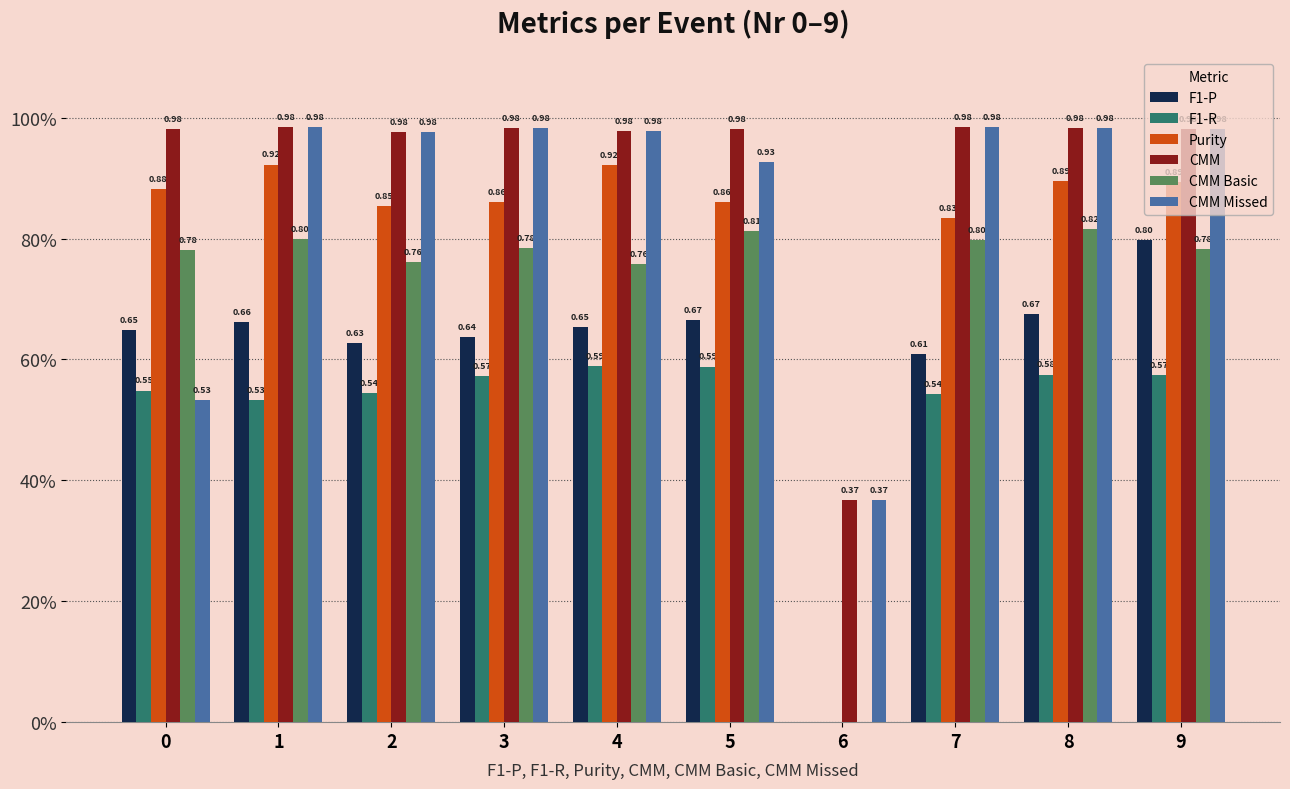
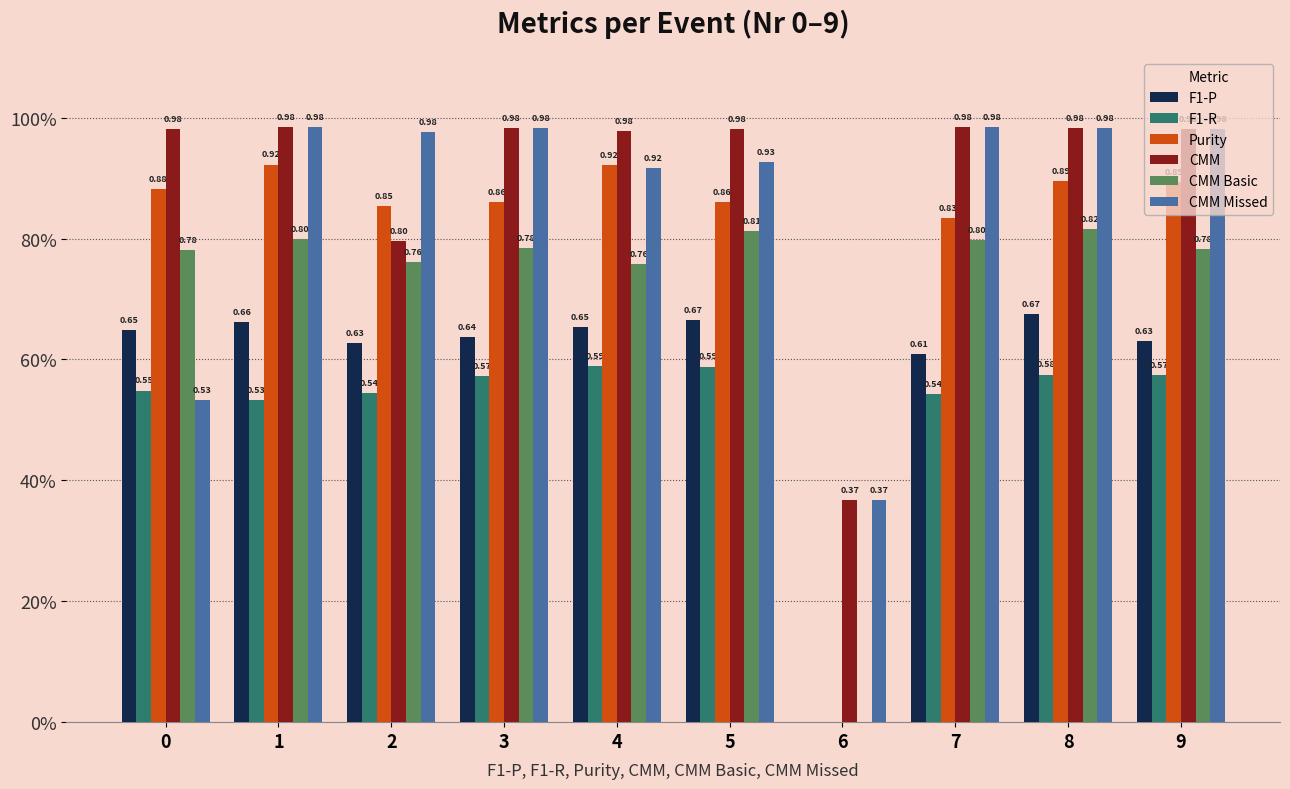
CMM, 2: 0.98 -> 0.80
CMM Missed, 4: 0.98 -> 0.92
F1-P, 9: 0.80 -> 0.63
